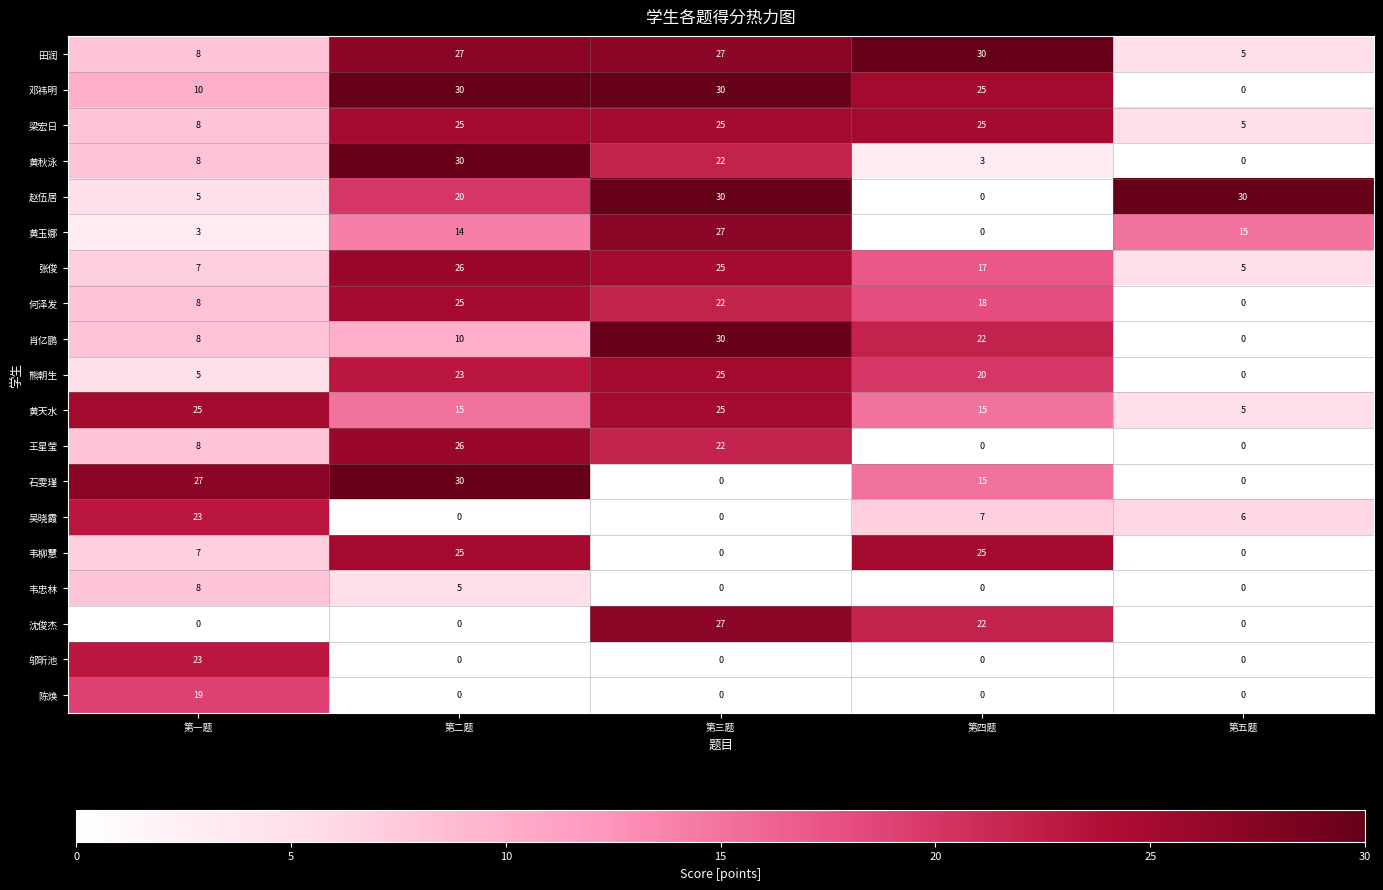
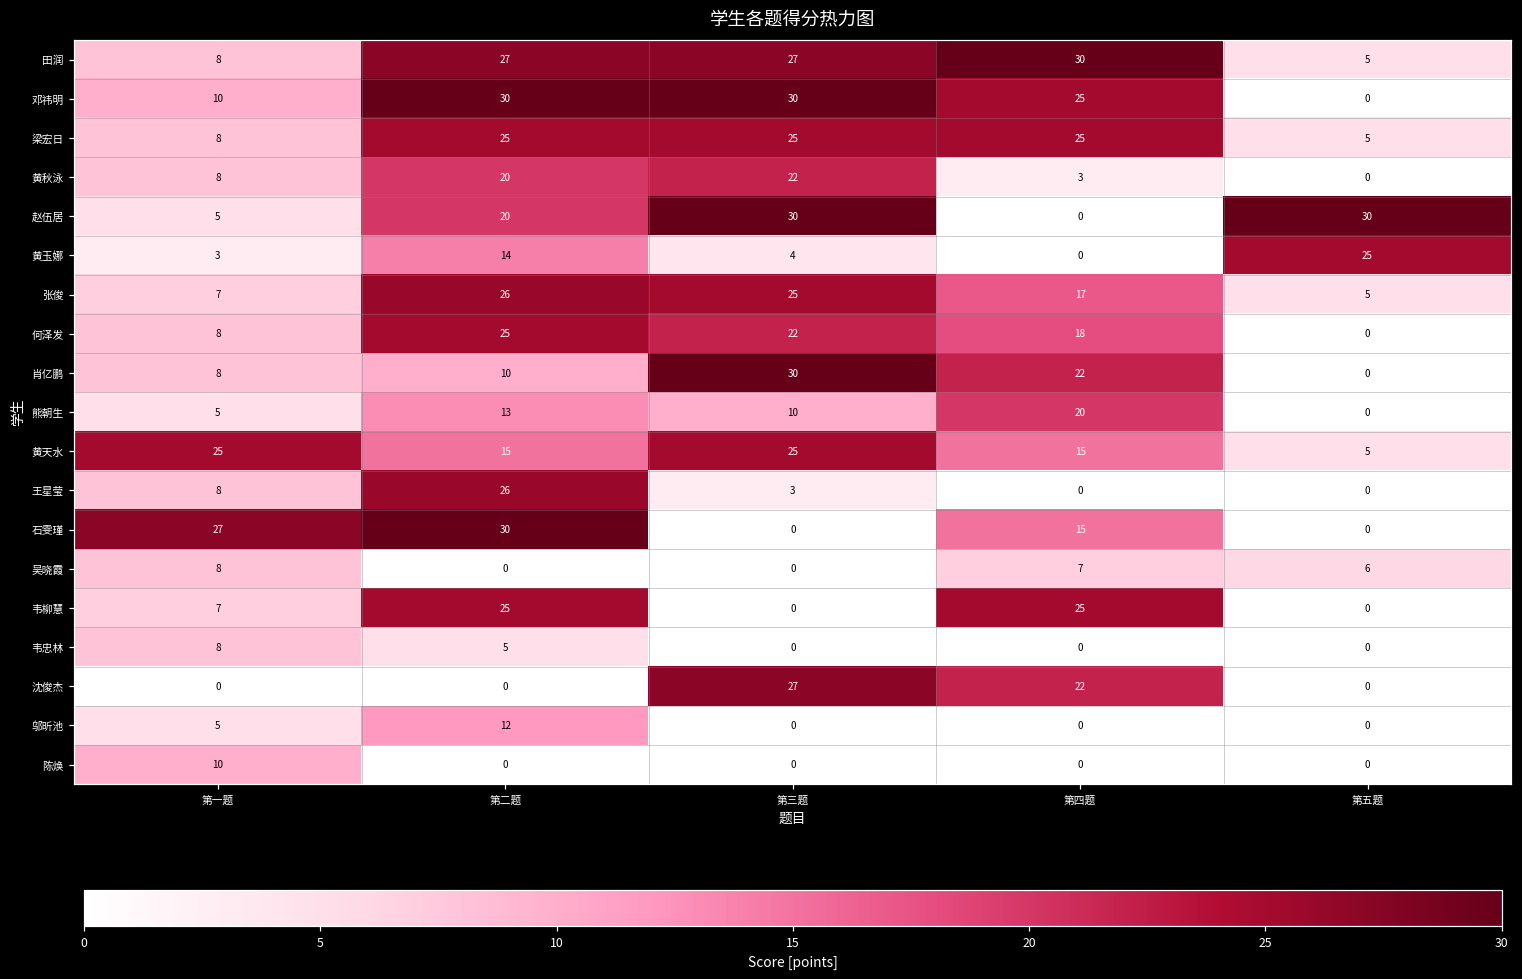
黄秋泳, 第二题: 30 -> 20
黄玉娜, 第三题: 27 -> 4
黄玉娜, 第五题: 15 -> 25
熊朝生, 第二题: 23 -> 13
熊朝生, 第三题: 25 -> 10
王星莹, 第三题: 22 -> 3
吴晓霞, 第一题: 23 -> 8
邬昕池, 第一题: 23 -> 5
邬昕池, 第二题: 0 -> 12
陈焕, 第一题: 19 -> 10
